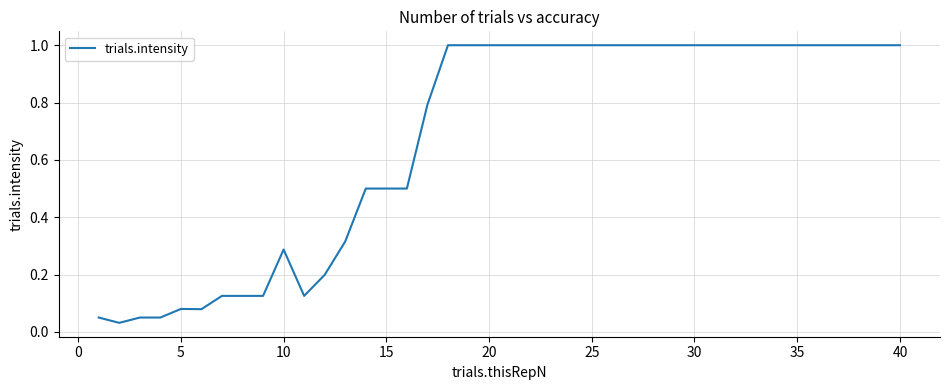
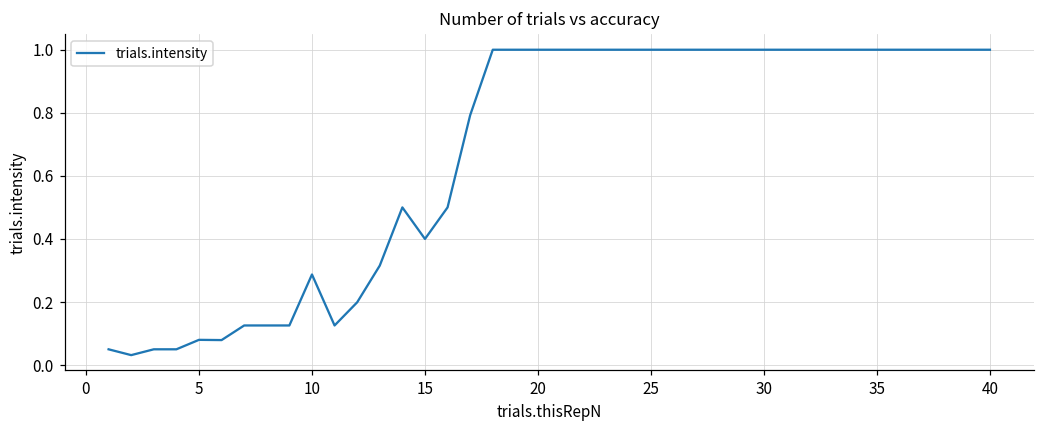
15: 0.5 -> 0.4
